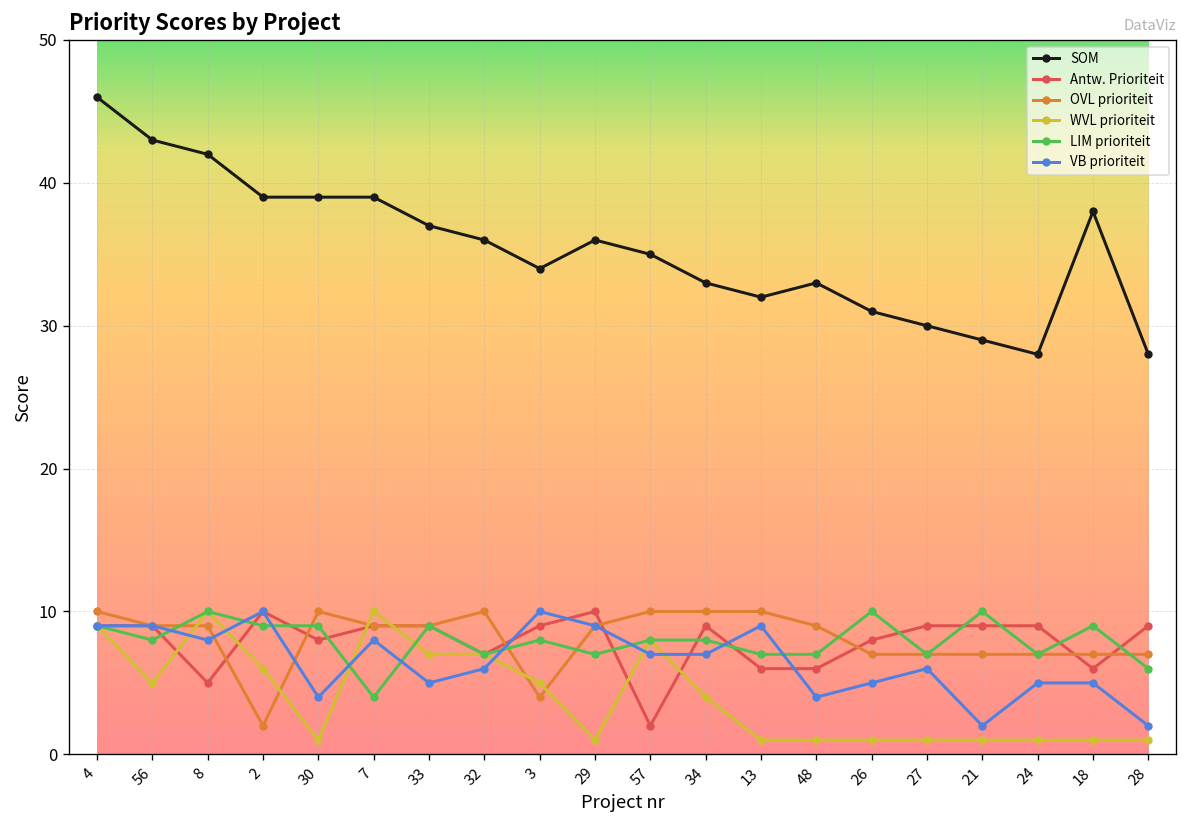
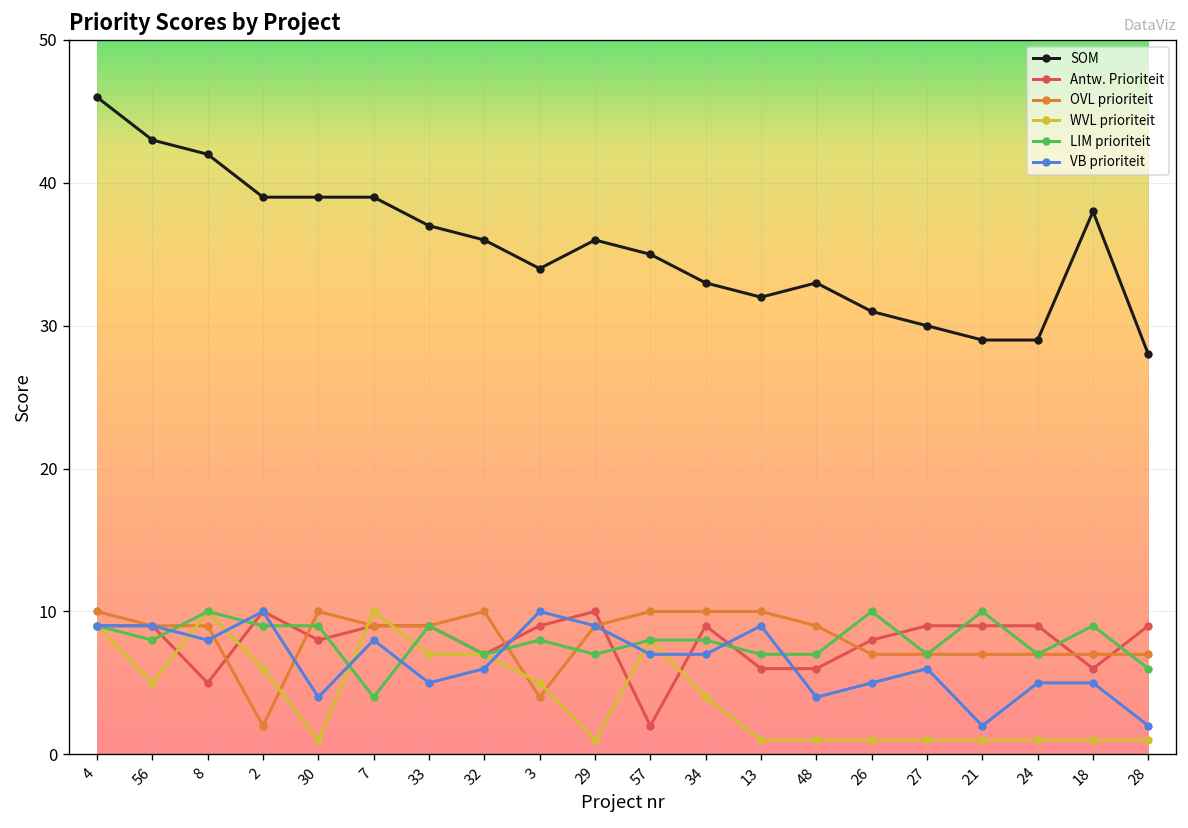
SOM, 24: 28 -> 29
